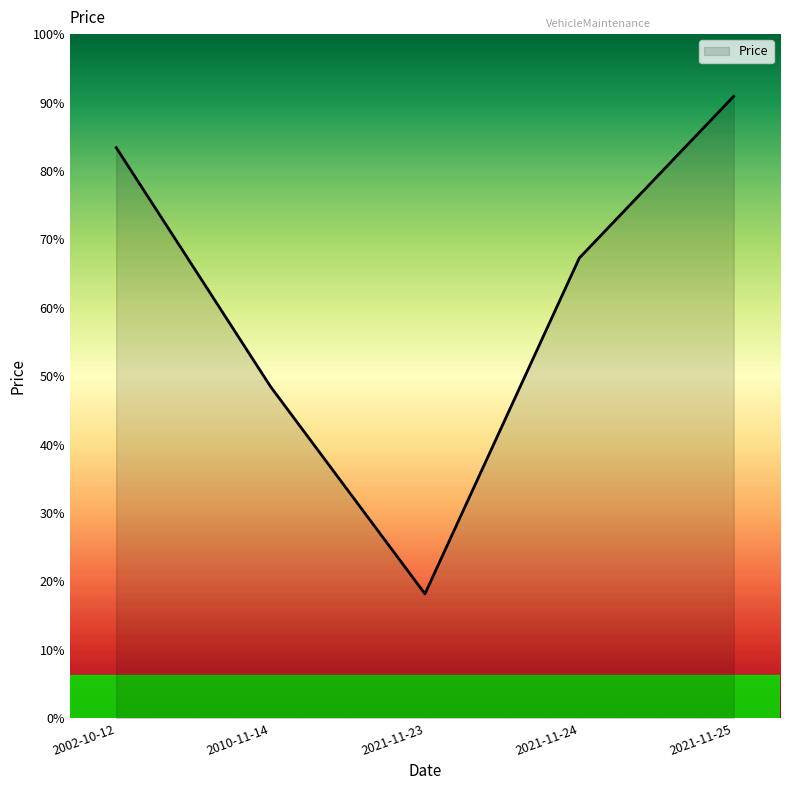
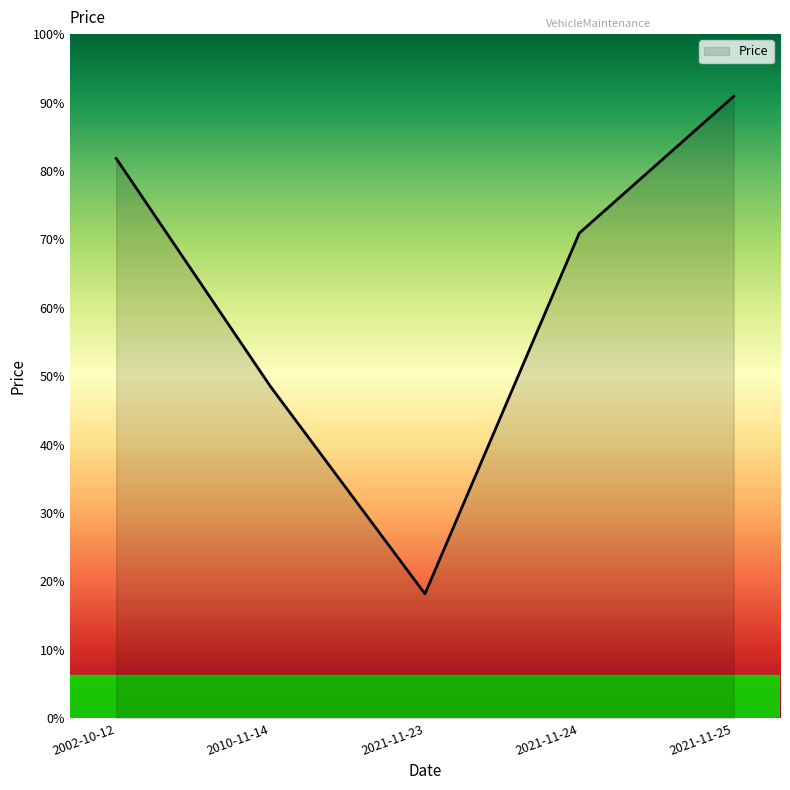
2002-10-12: 83% -> 82%
2021-11-24: 67% -> 71%
